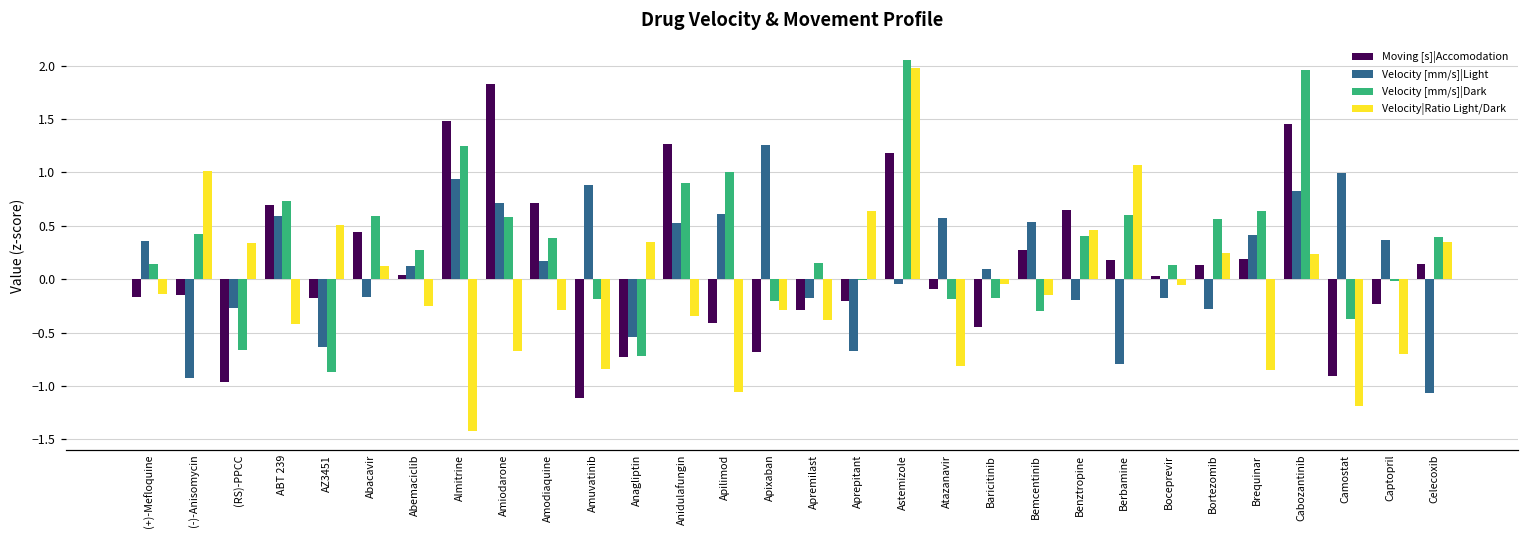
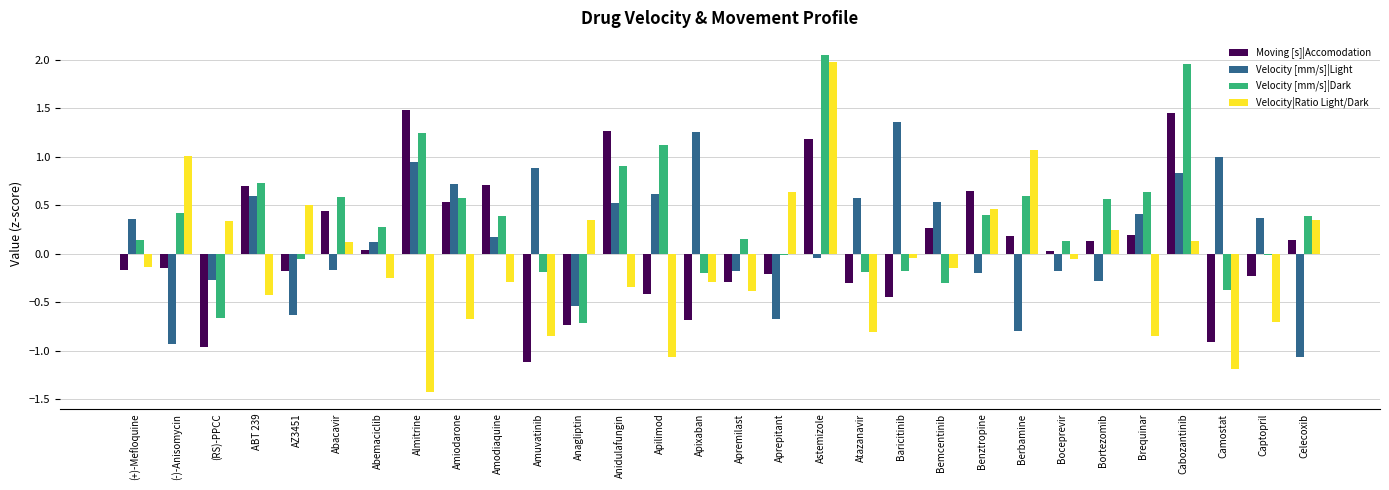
Velocity [mm/s]|Dark, AZ3451: -0.9 -> -0.1
Moving [s]|Accomodation, Amiodarone: 1.8 -> 0.5
Velocity [mm/s]|Dark, Apilimod: 1.0 -> 1.1
Moving [s]|Accomodation, Atazanavir: -0.1 -> -0.3
Velocity [mm/s]|Light, Baricitinib: 0.1 -> 1.4
Velocity|Ratio Light/Dark, Cabozantinib: 0.2 -> 0.1
